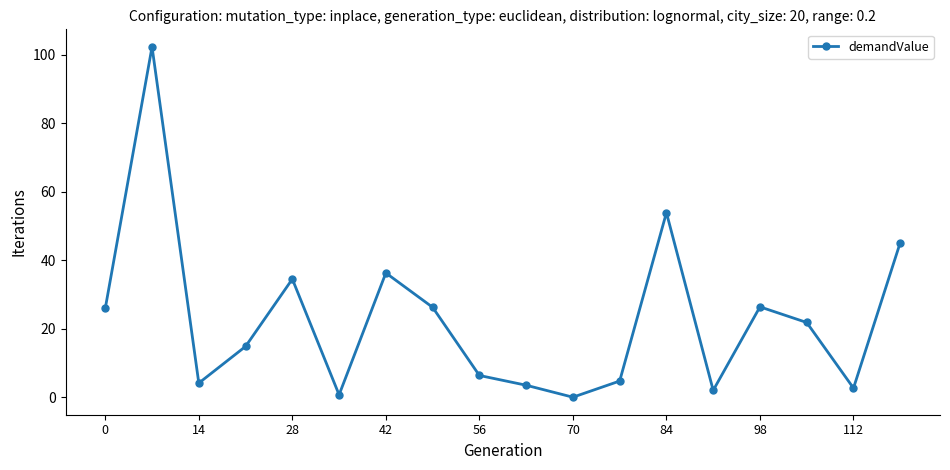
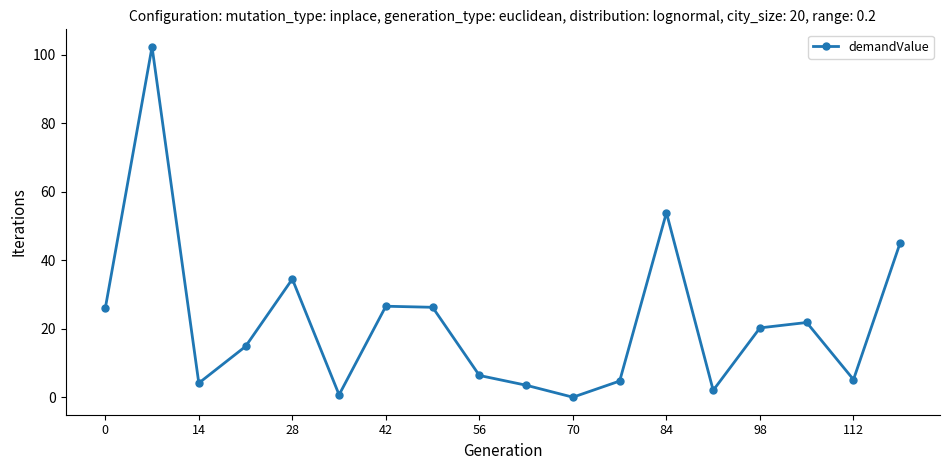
42: 36 -> 27
98: 26 -> 20
112: 3 -> 5
